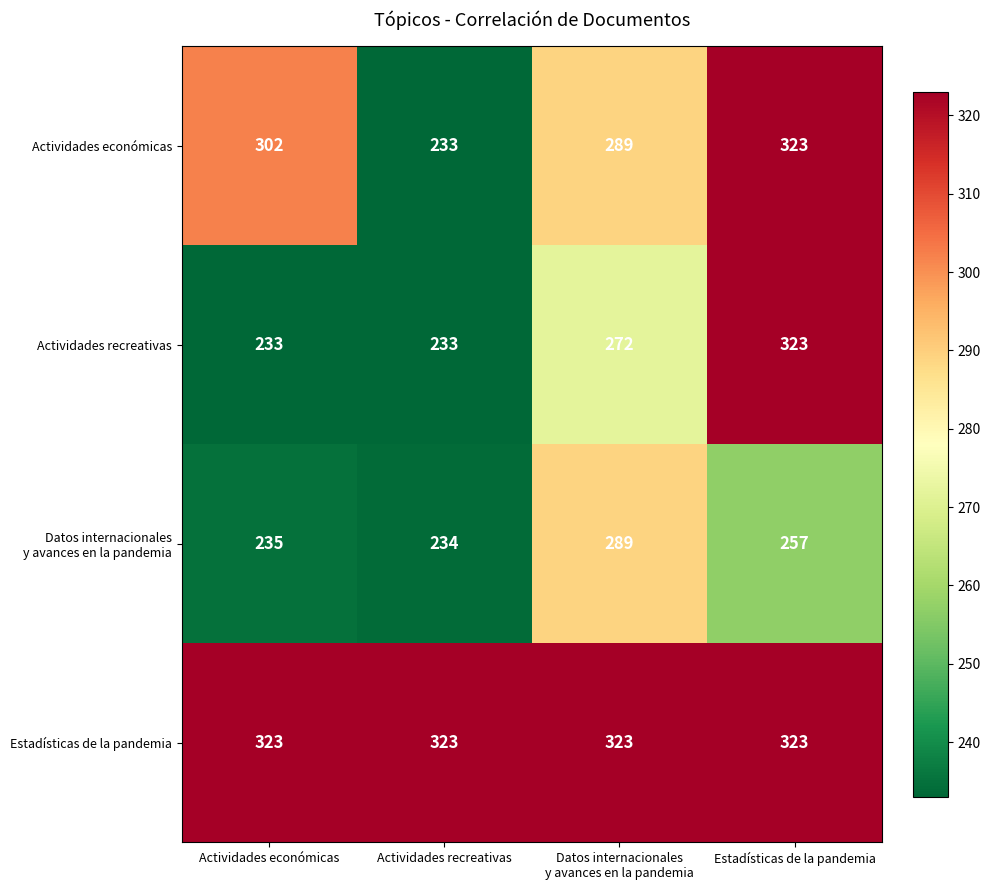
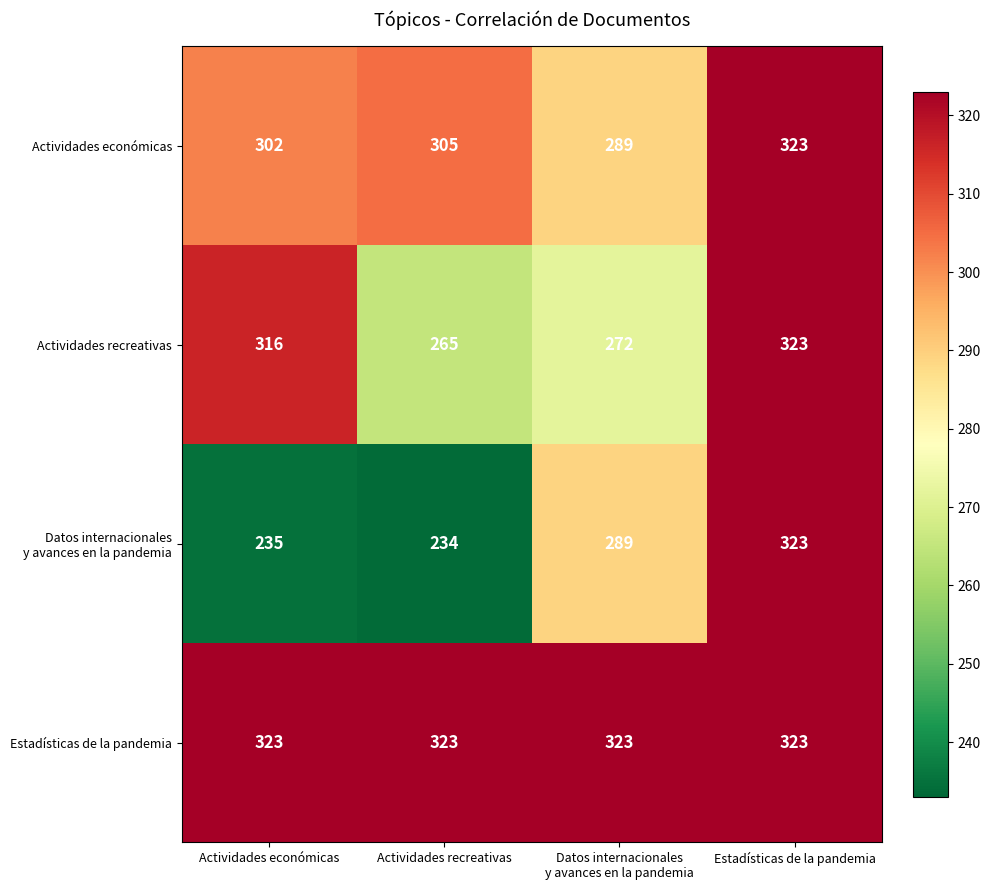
Actividades económicas, Actividades recreativas: 233 -> 305
Actividades recreativas, Actividades económicas: 233 -> 316
Actividades recreativas, Actividades recreativas: 233 -> 265
Datos internacionales y avances en la pandemia, Estadísticas de la pandemia: 257 -> 323
